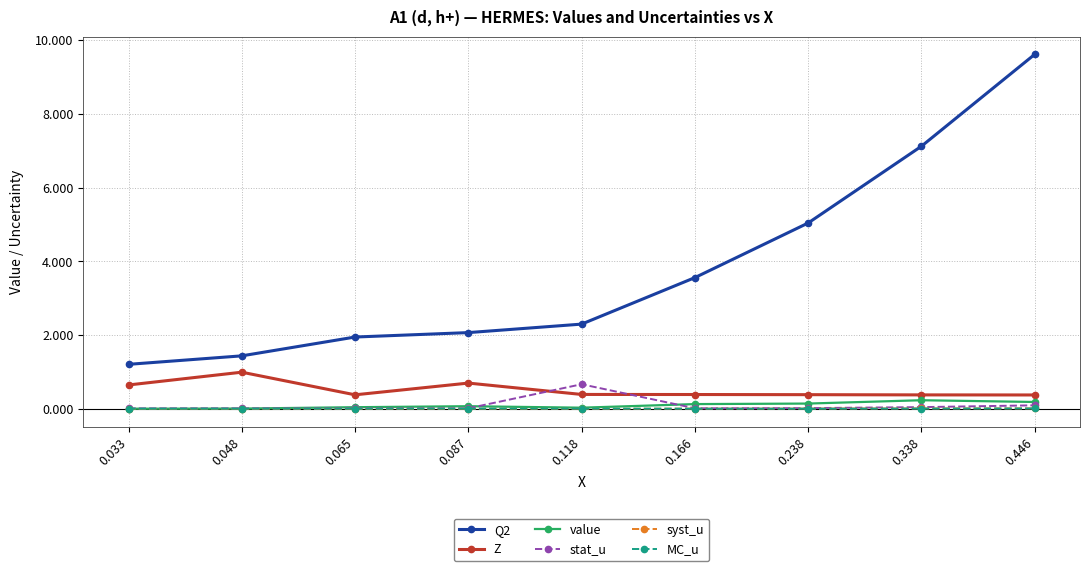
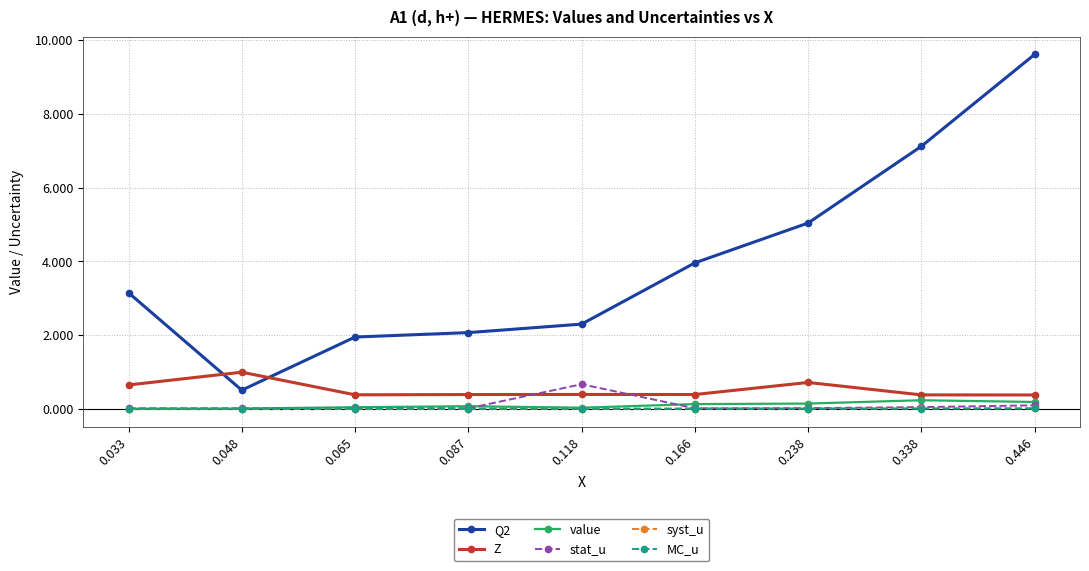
Q2, 0.033: 1.2 -> 3.2
Q2, 0.048: 1.4 -> 0.5
Z, 0.087: 0.7 -> 0.4
Q2, 0.166: 3.6 -> 4.0
Z, 0.238: 0.4 -> 0.7
